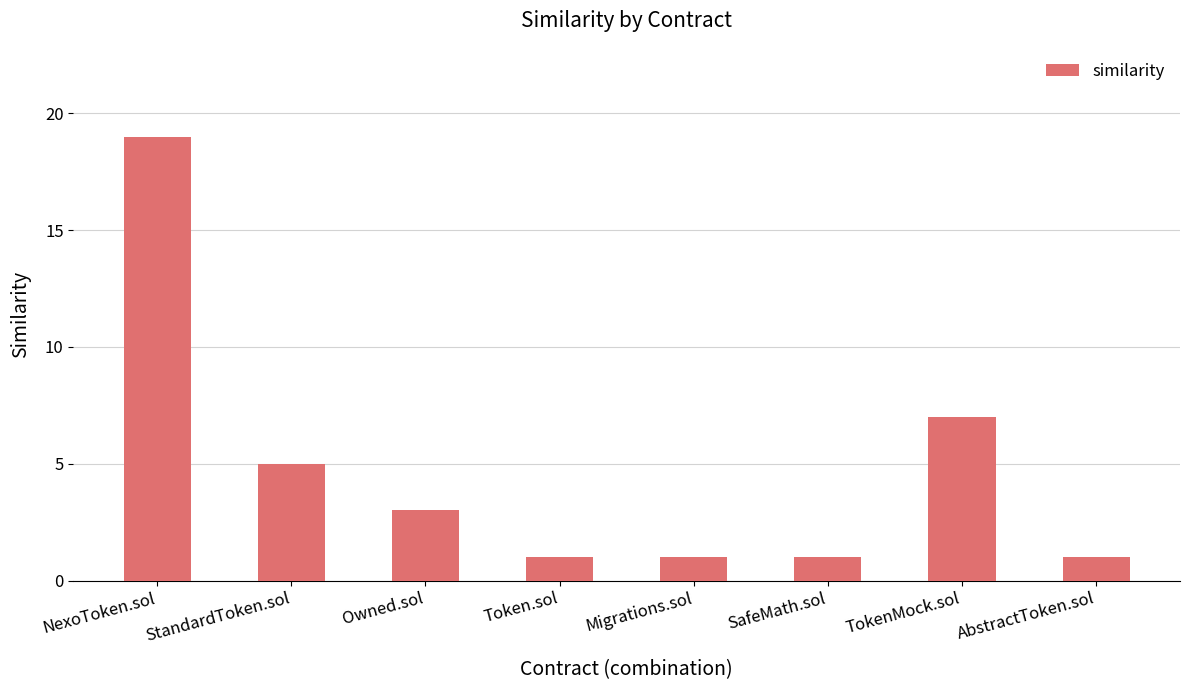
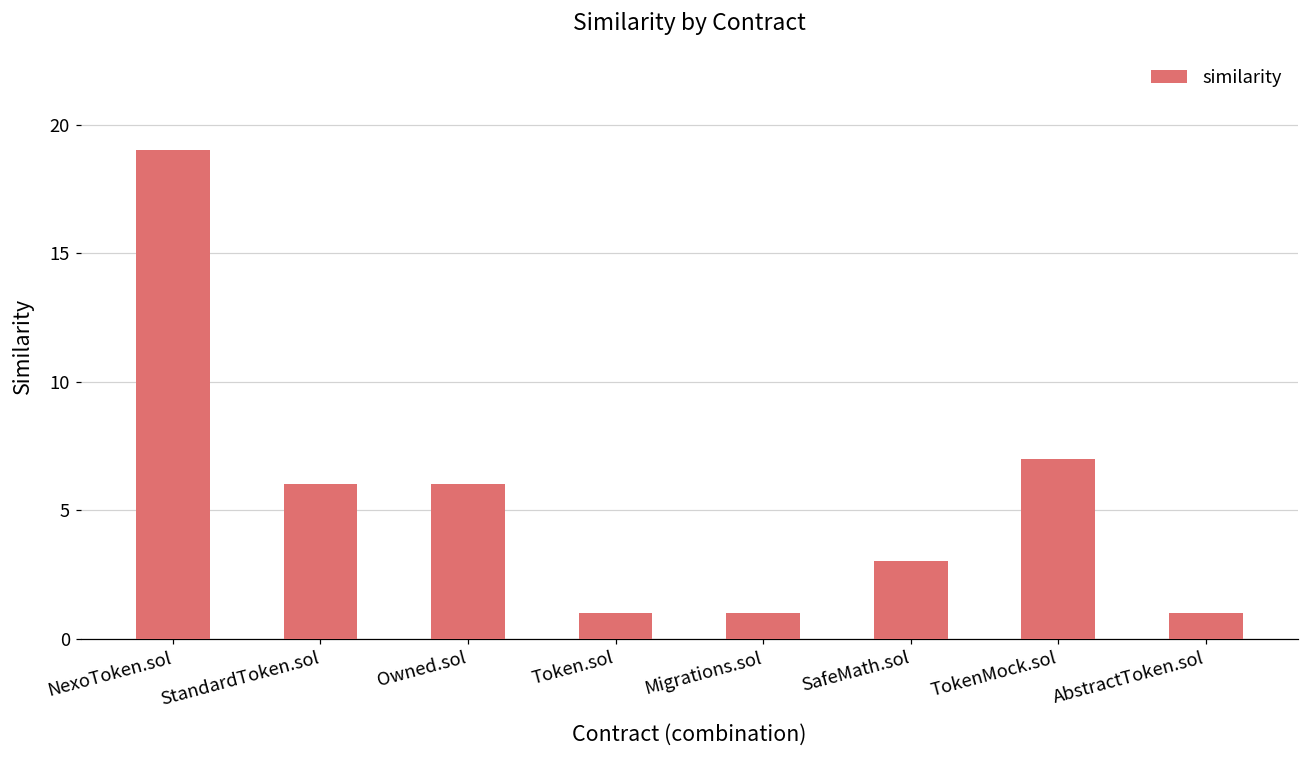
StandardToken.sol: 5 -> 6
Owned.sol: 3 -> 6
SafeMath.sol: 1 -> 3
